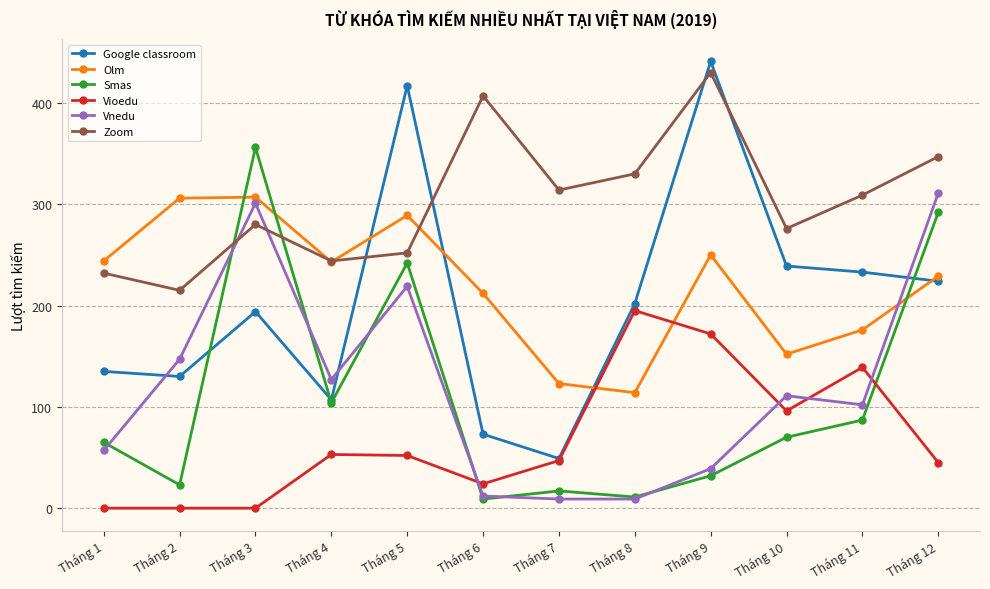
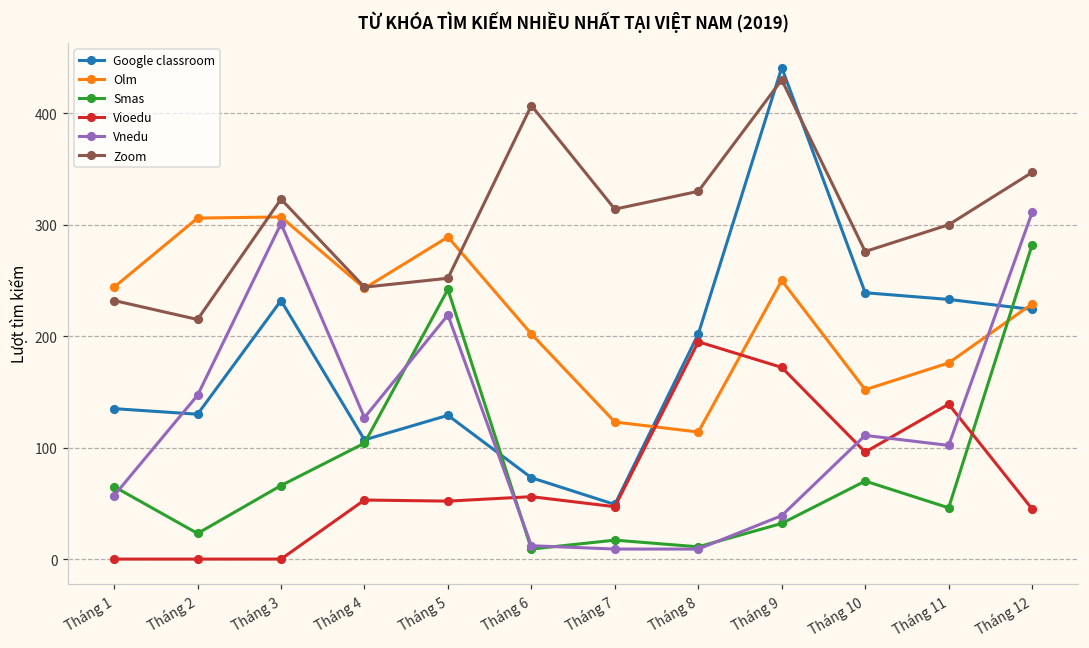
Google classroom, Tháng 3: 194 -> 232
Smas, Tháng 3: 356 -> 66
Zoom, Tháng 3: 280 -> 323
Google classroom, Tháng 5: 417 -> 129
Olm, Tháng 6: 212 -> 202
Vioedu, Tháng 6: 24 -> 56
Smas, Tháng 11: 87 -> 46
Zoom, Tháng 11: 309 -> 300
Smas, Tháng 12: 292 -> 282
